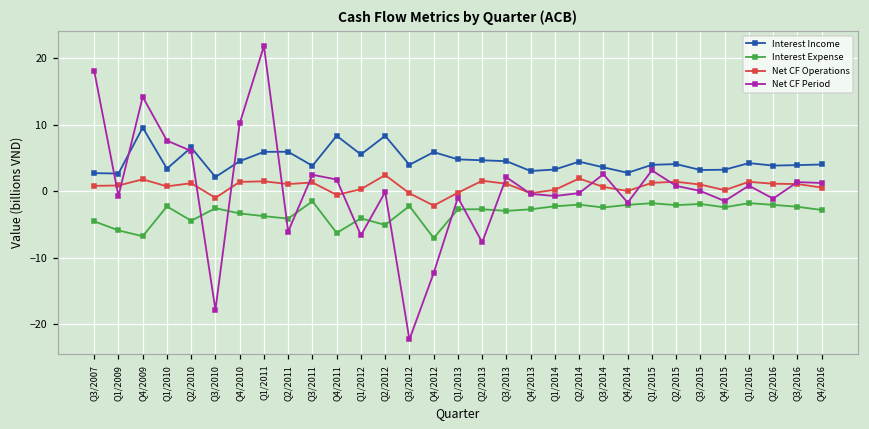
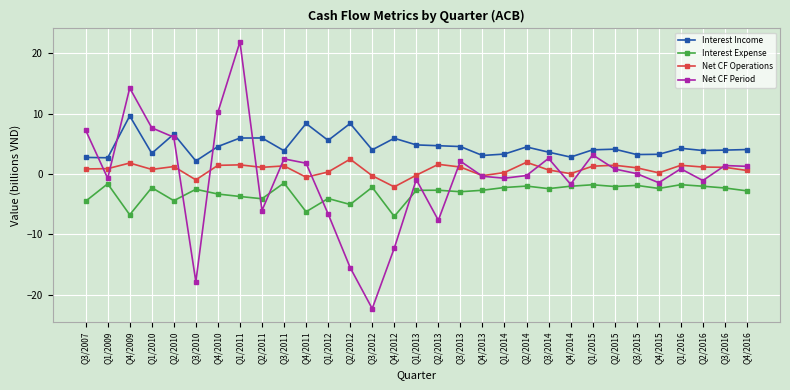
Net CF Period, Q3/2007: 18 -> 7
Interest Expense, Q1/2009: -6 -> -2
Net CF Period, Q2/2012: 0 -> -16
